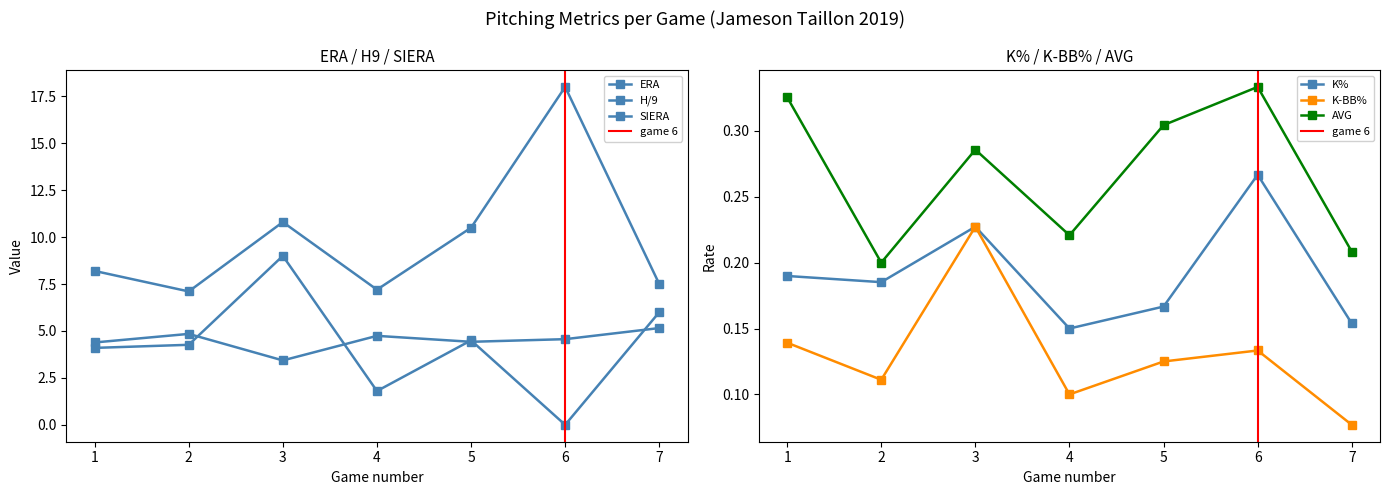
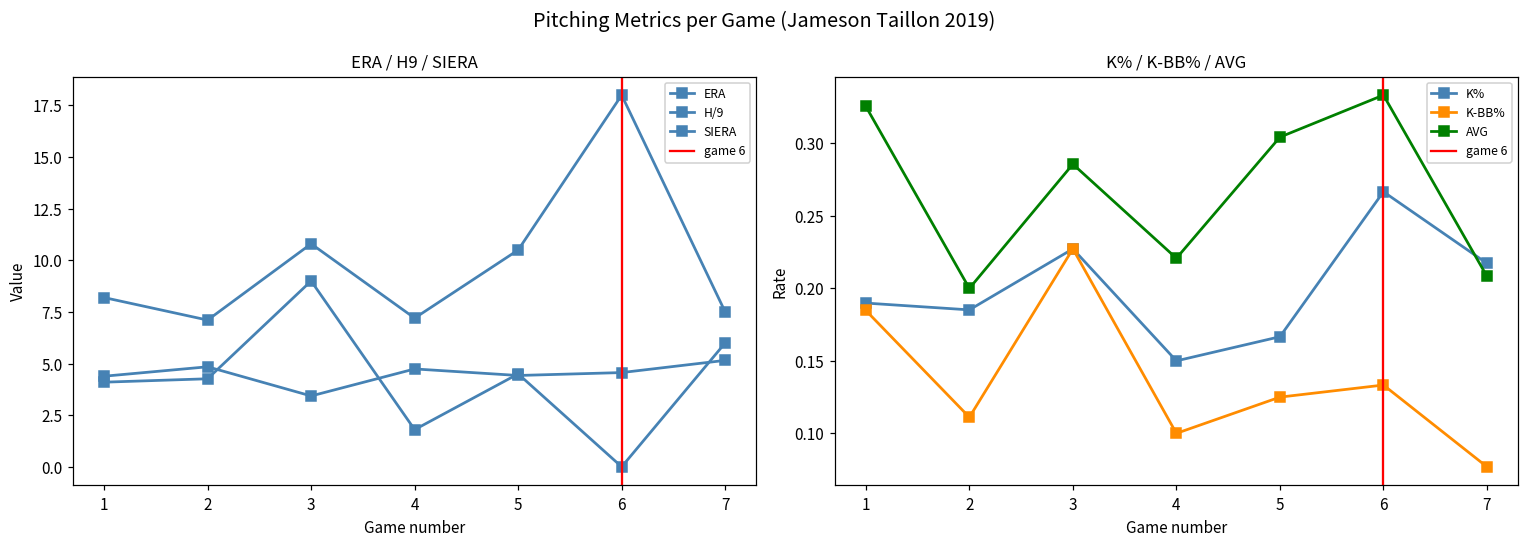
K% / K-BB% / AVG, K-BB%, 1: 0.139 -> 0.185
K% / K-BB% / AVG, K%, 7: 0.154 -> 0.217
